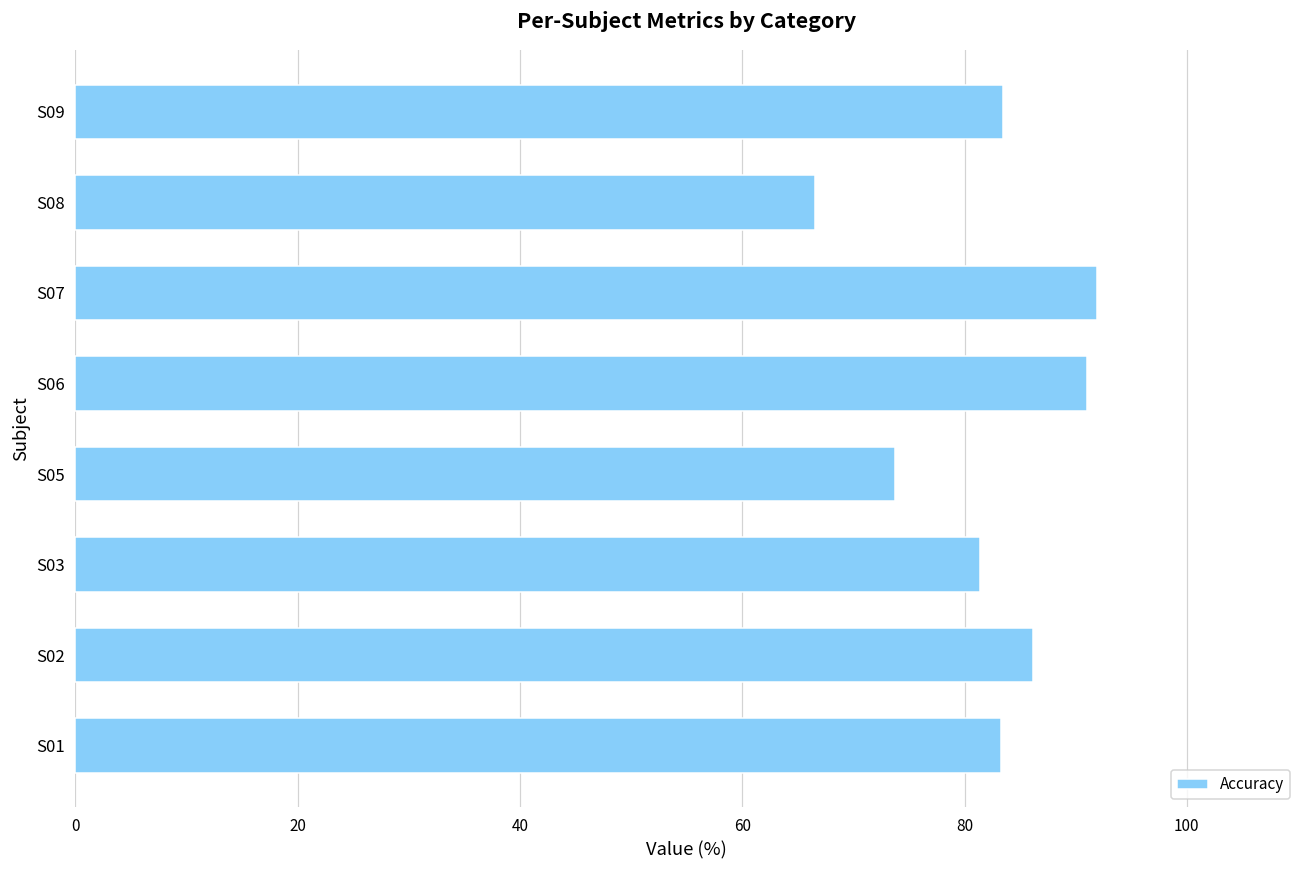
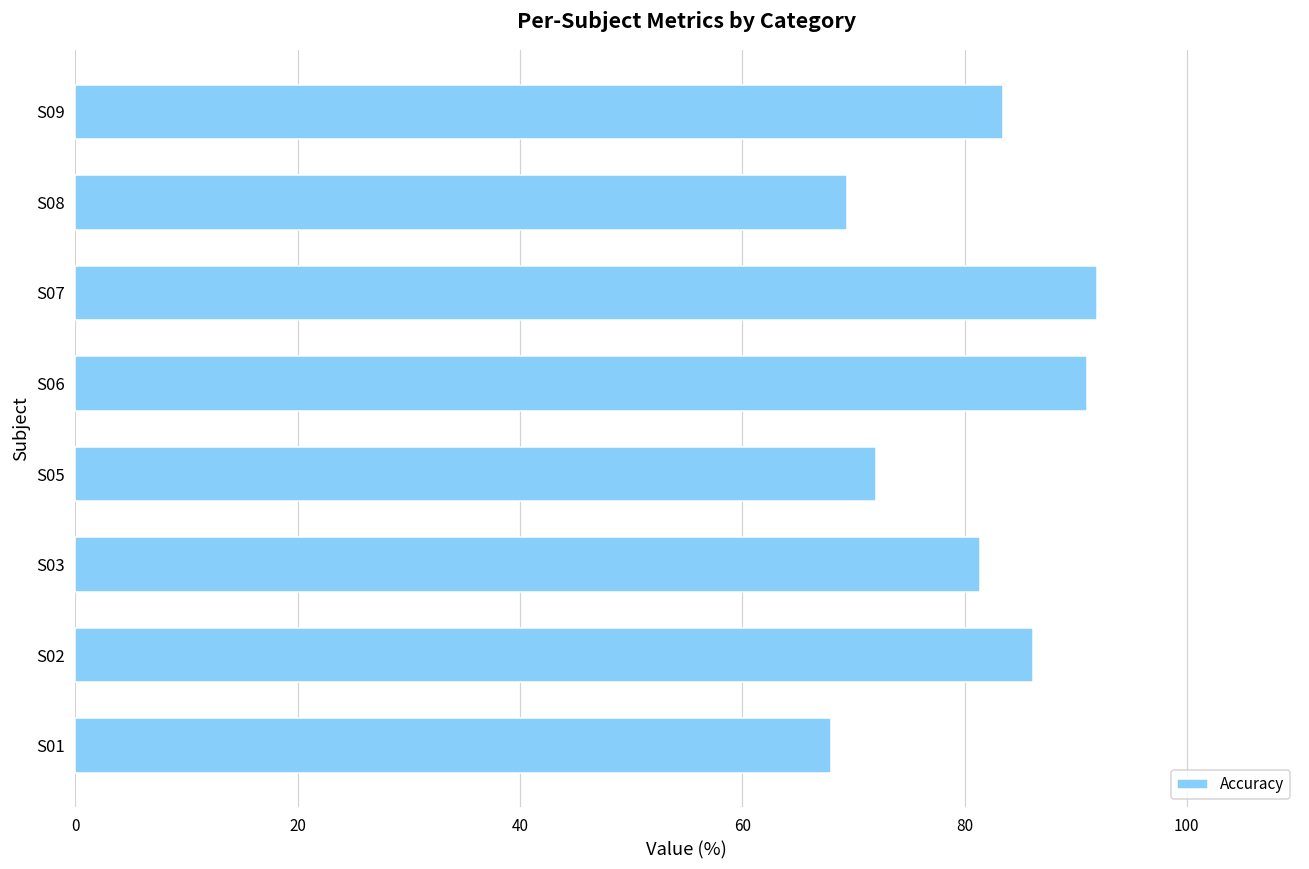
S08: 66.5 -> 69.4
S05: 73.7 -> 72.0
S01: 83.3 -> 68.0
